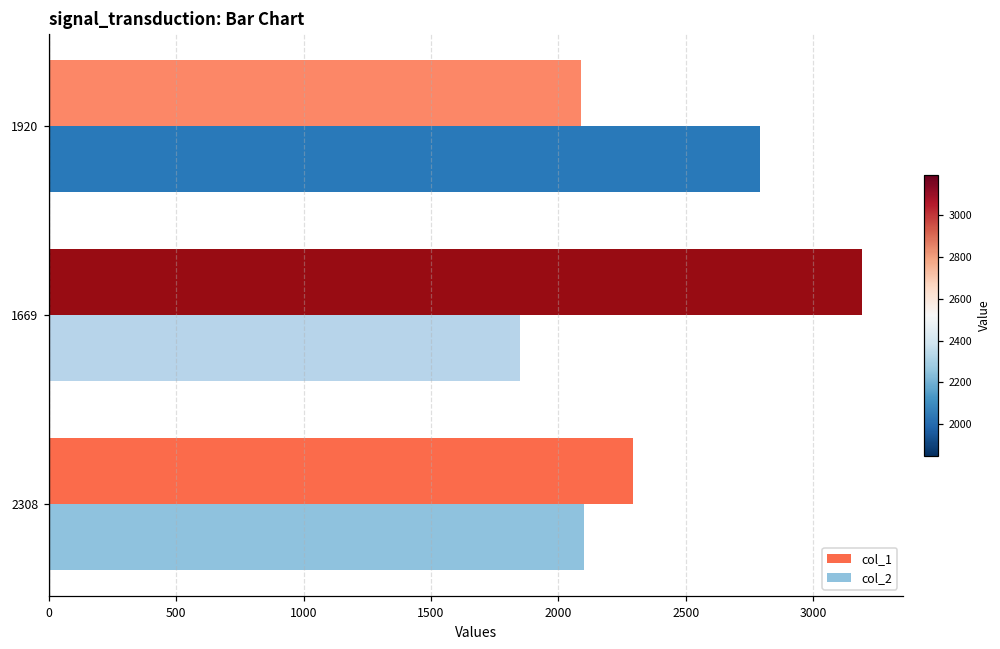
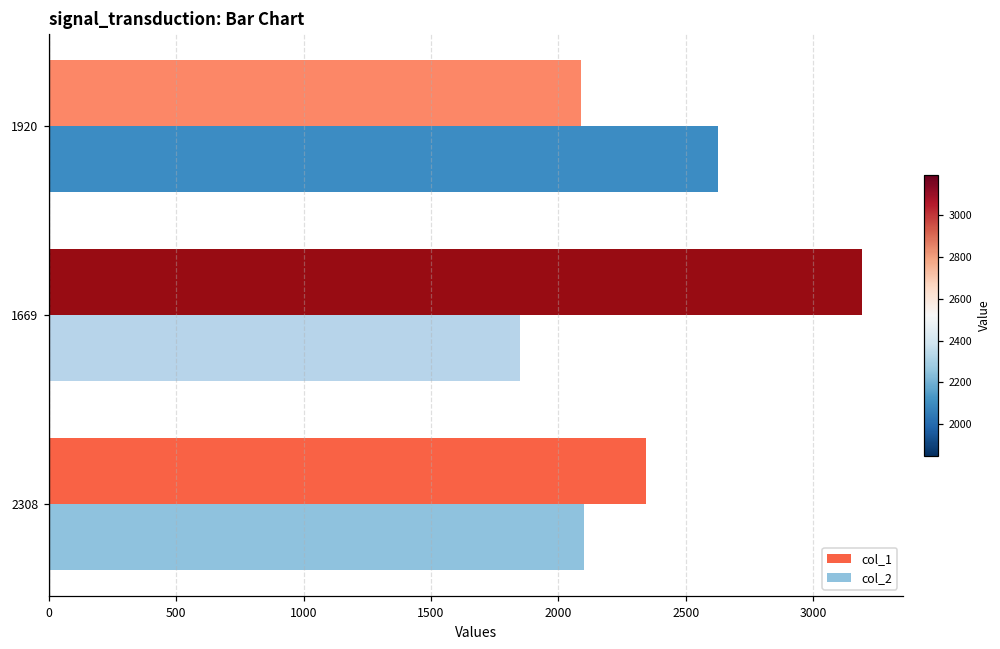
col_2, 1920: 2790 -> 2630
col_1, 2308: 2290 -> 2340
